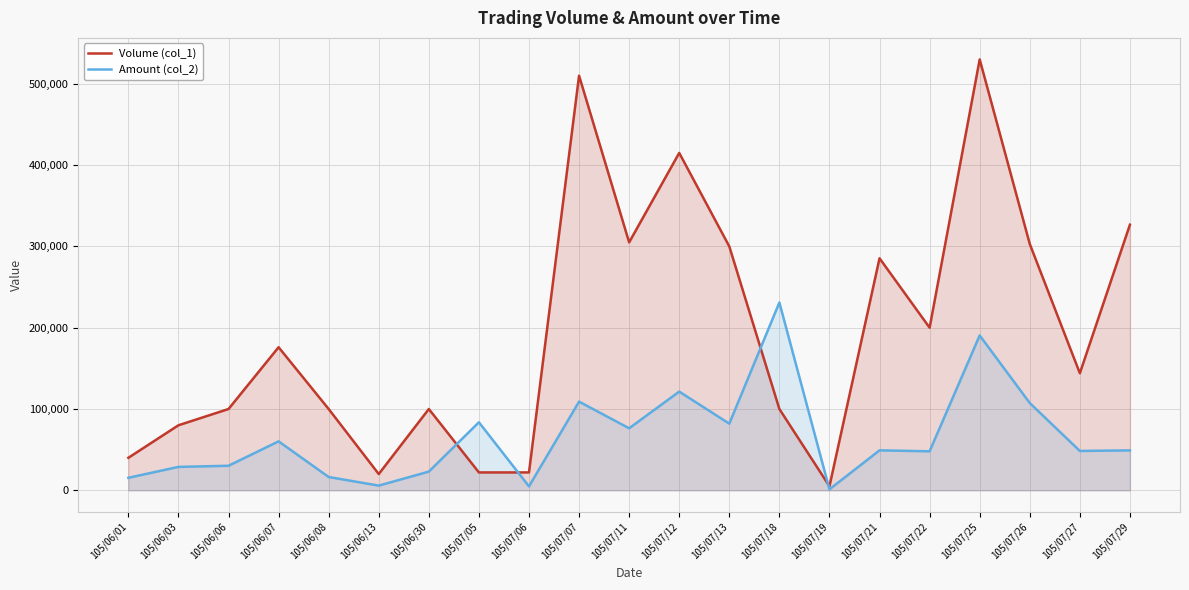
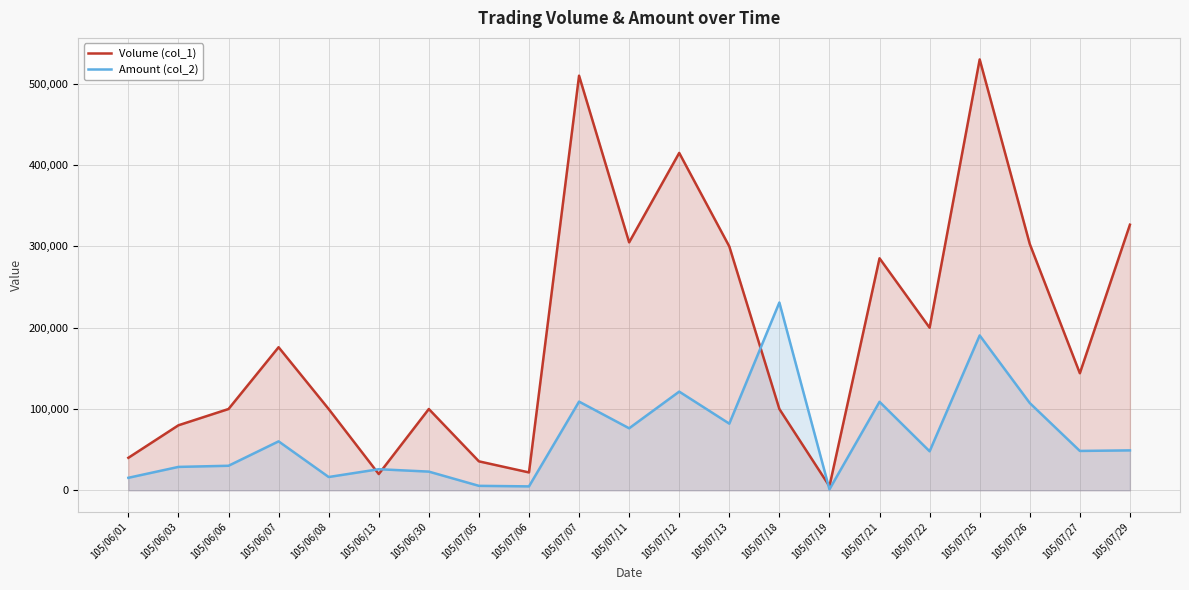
Amount (col_2), 105/06/13: 10,000 -> 30,000
Volume (col_1), 105/07/05: 20,000 -> 40,000
Amount (col_2), 105/07/05: 80,000 -> 10,000
Amount (col_2), 105/07/21: 50,000 -> 110,000
